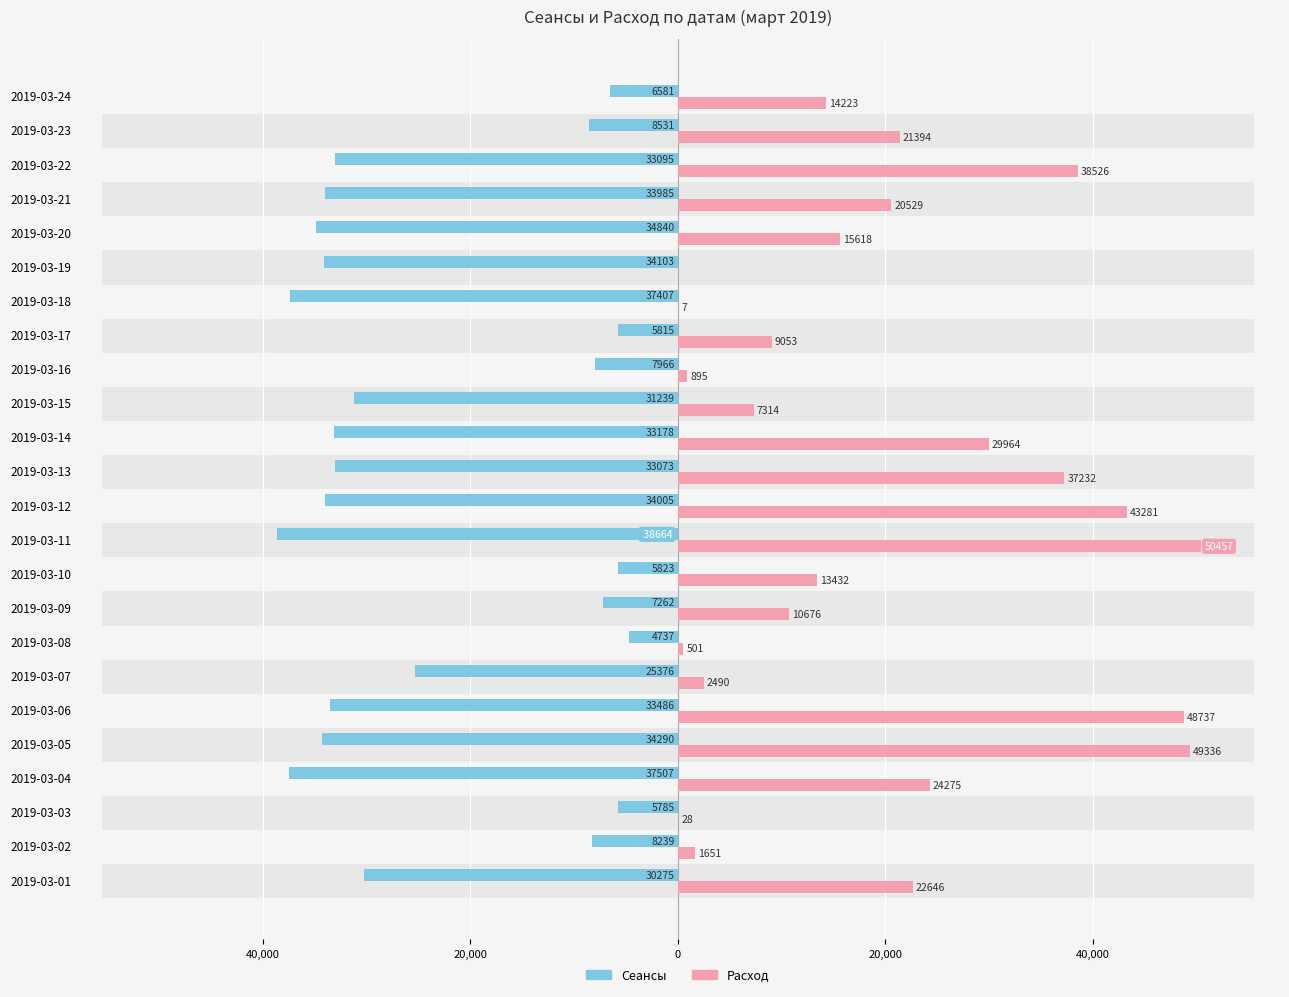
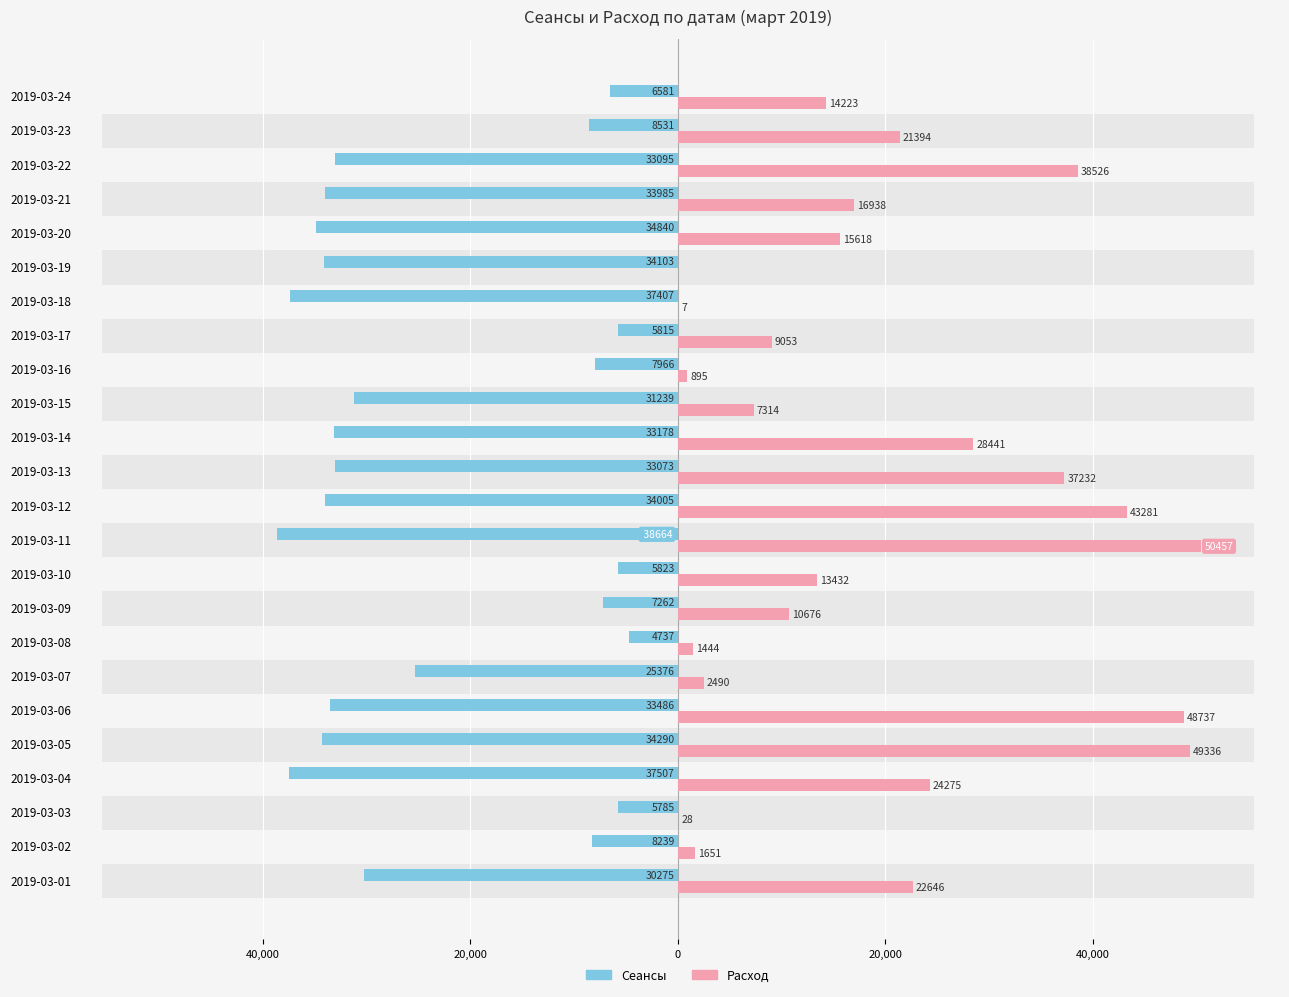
Расход, 2019-03-21: 20529 -> 16938
Расход, 2019-03-14: 29964 -> 28441
Расход, 2019-03-08: 501 -> 1444
